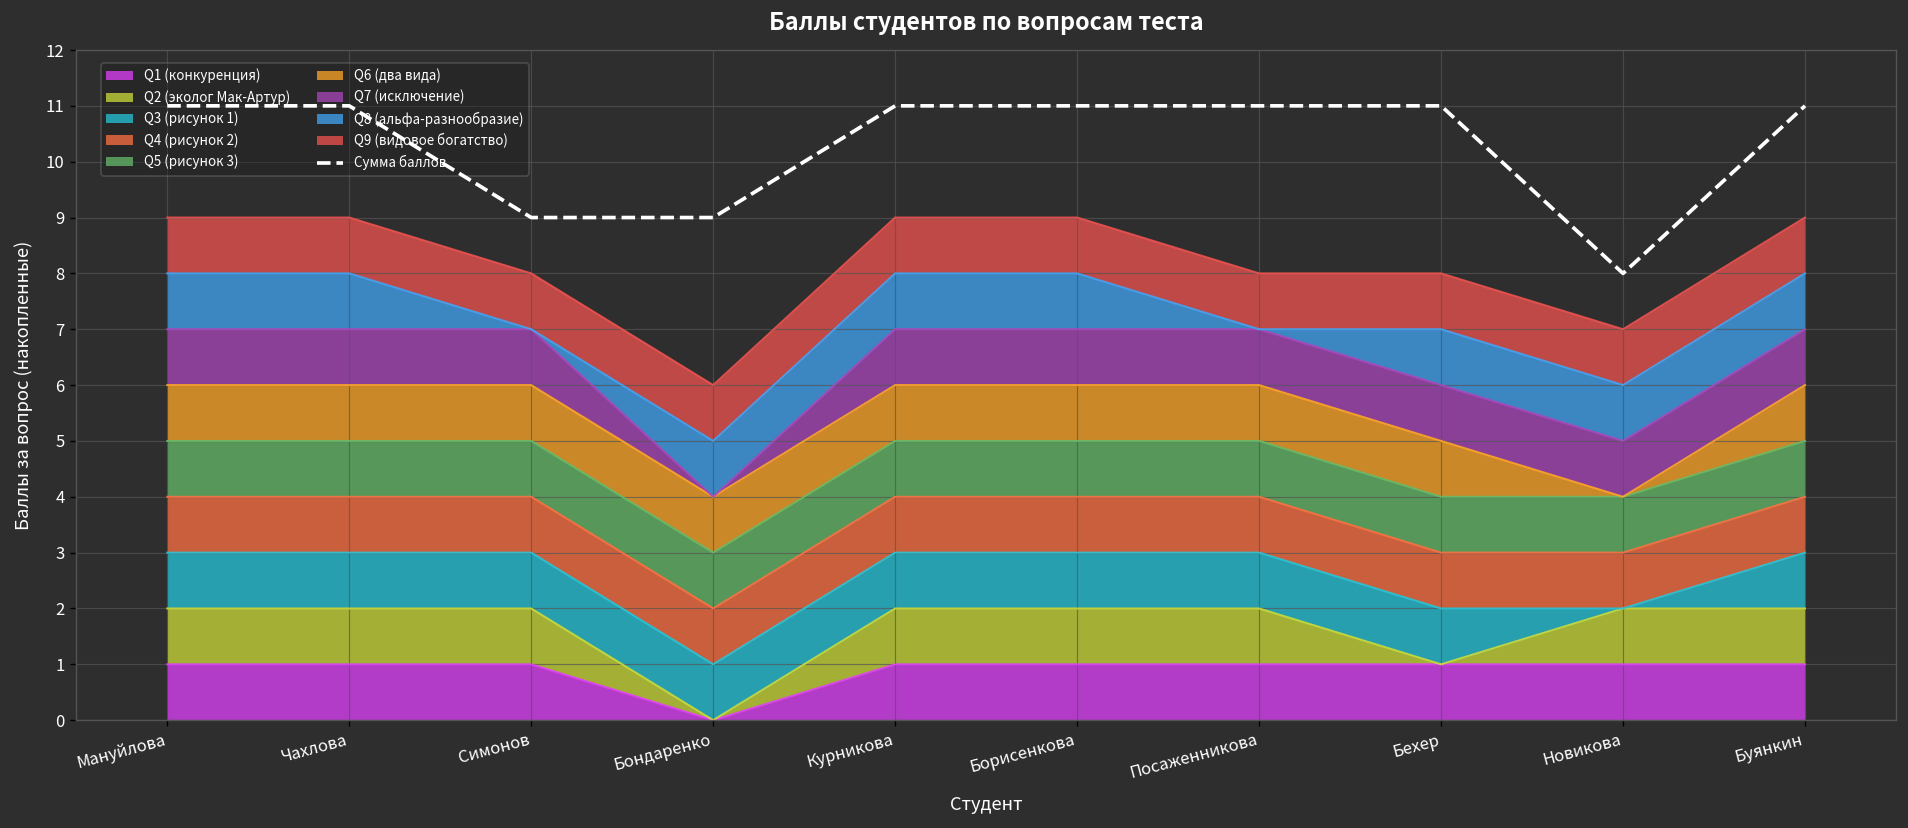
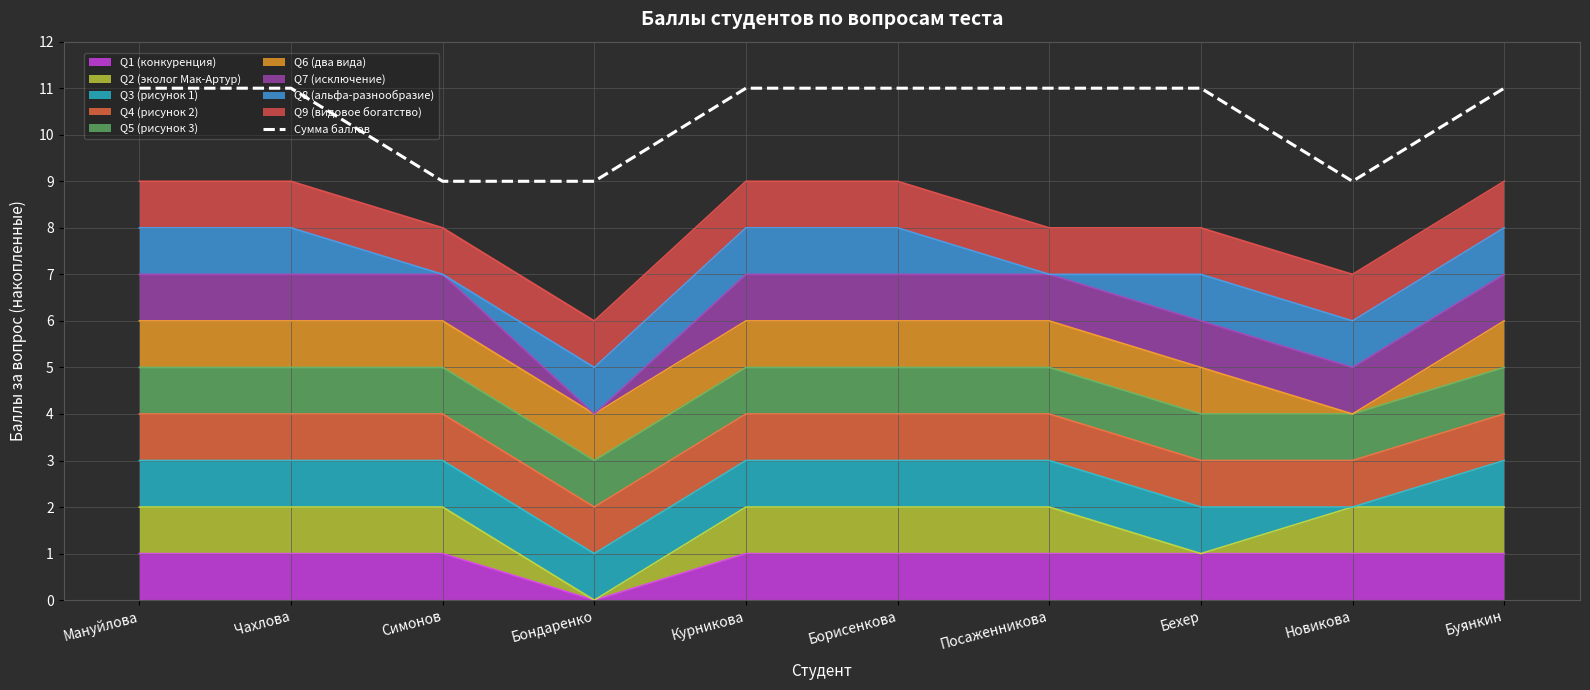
Сумма баллов, Новикова: 8 -> 9
